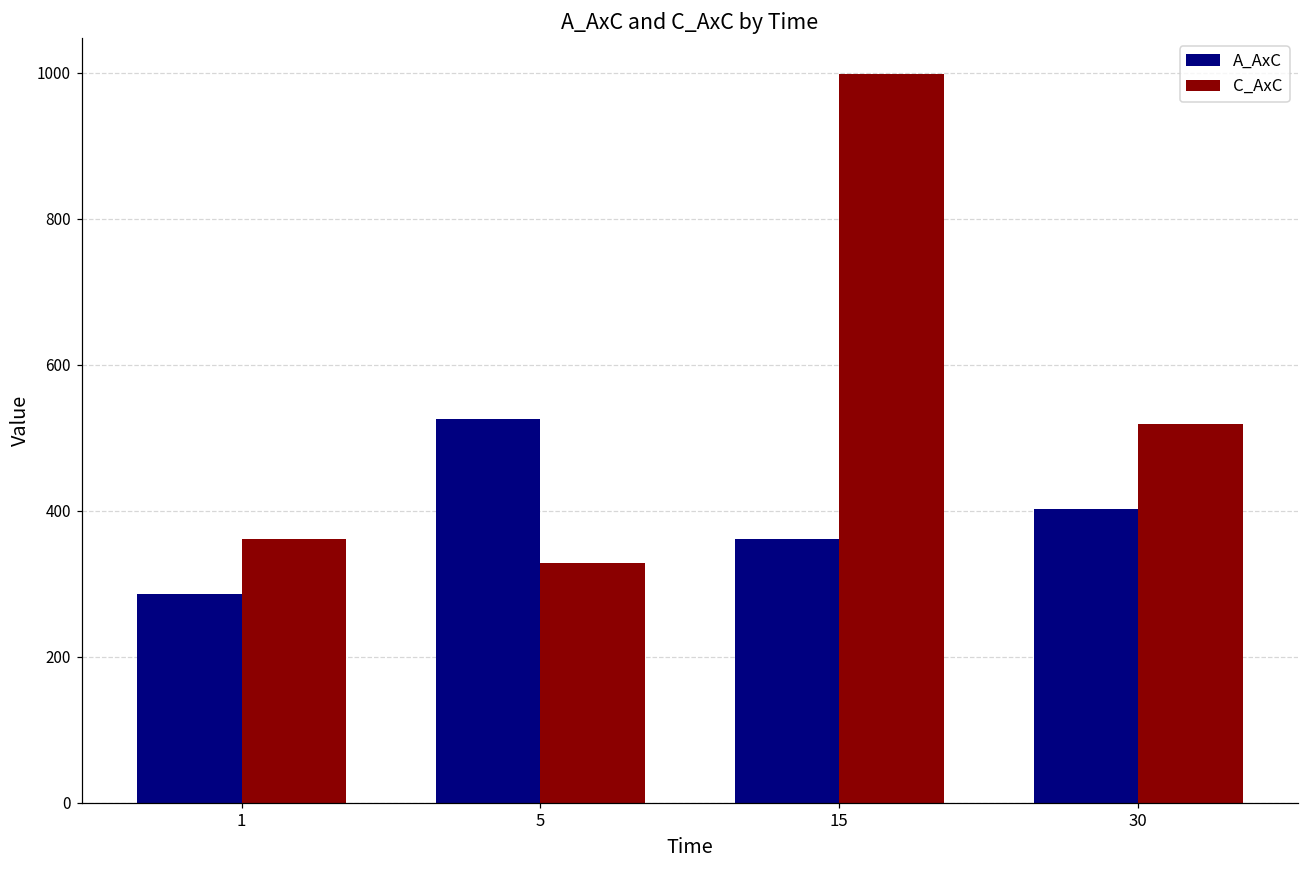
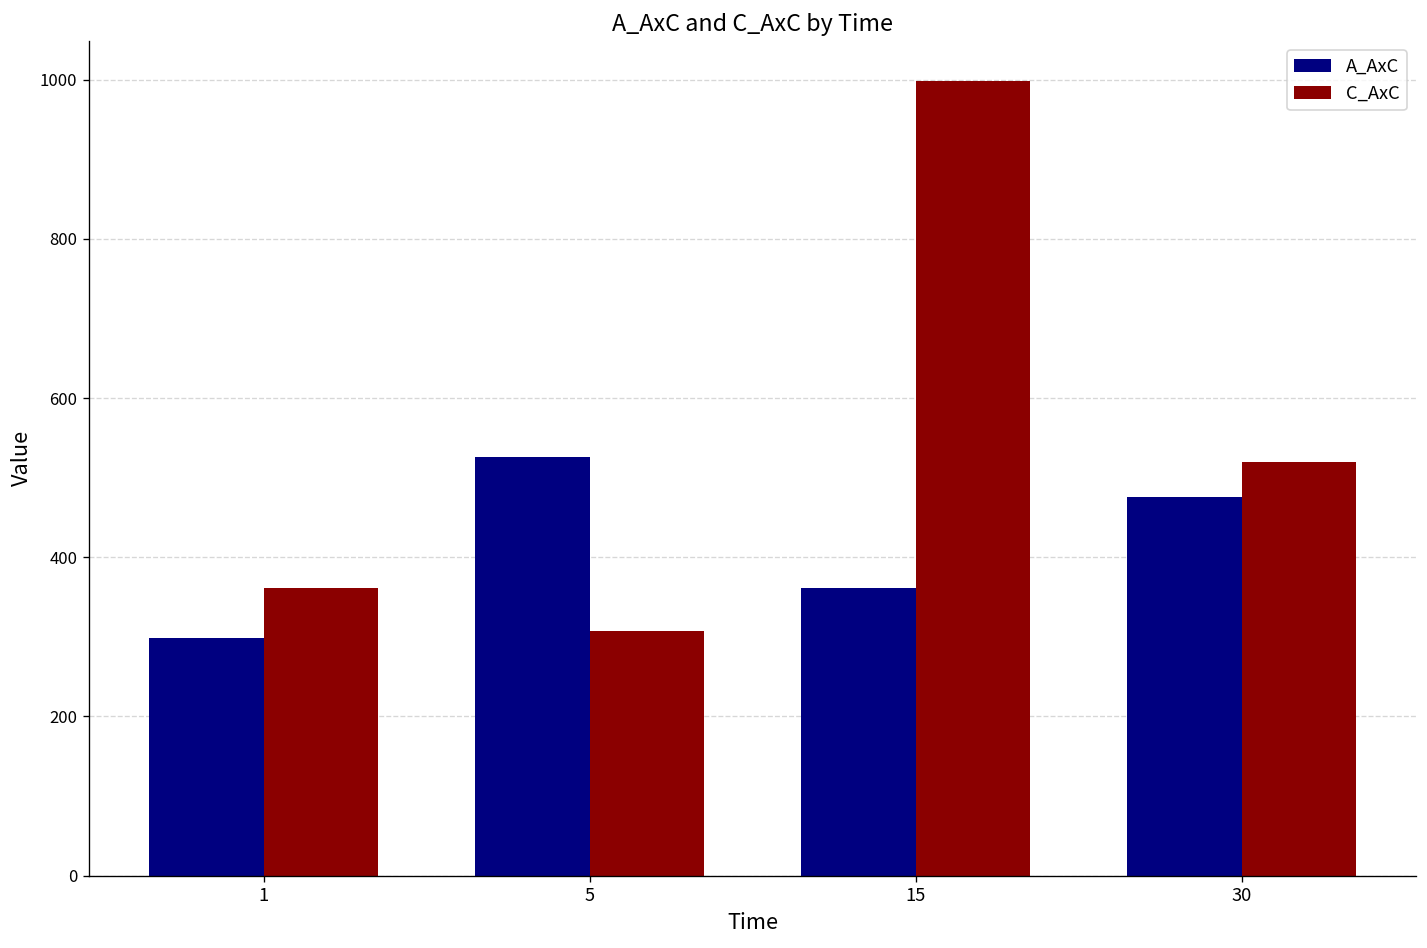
A_AxC, 1: 290 -> 300
C_AxC, 5: 330 -> 310
A_AxC, 30: 400 -> 480
